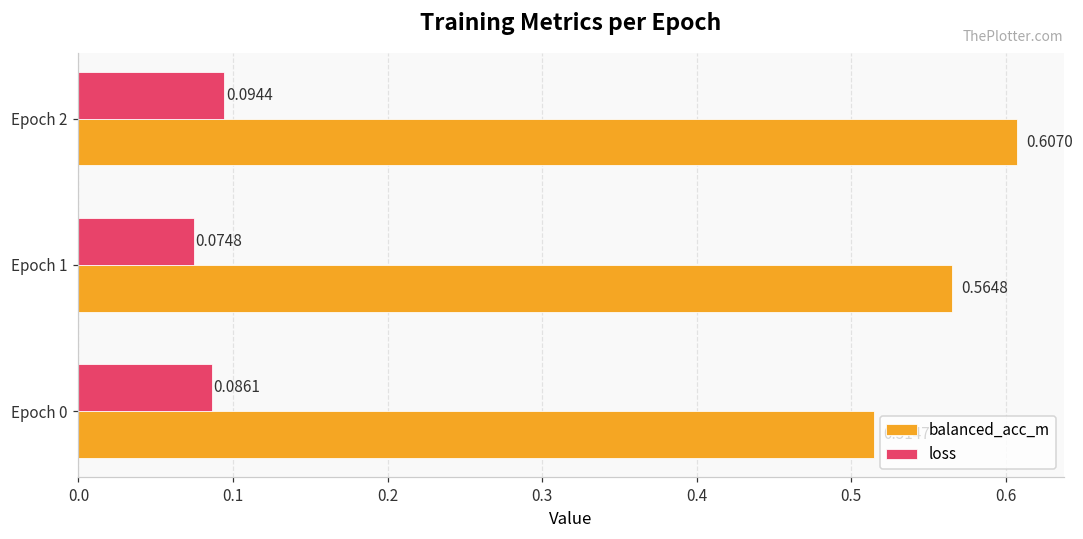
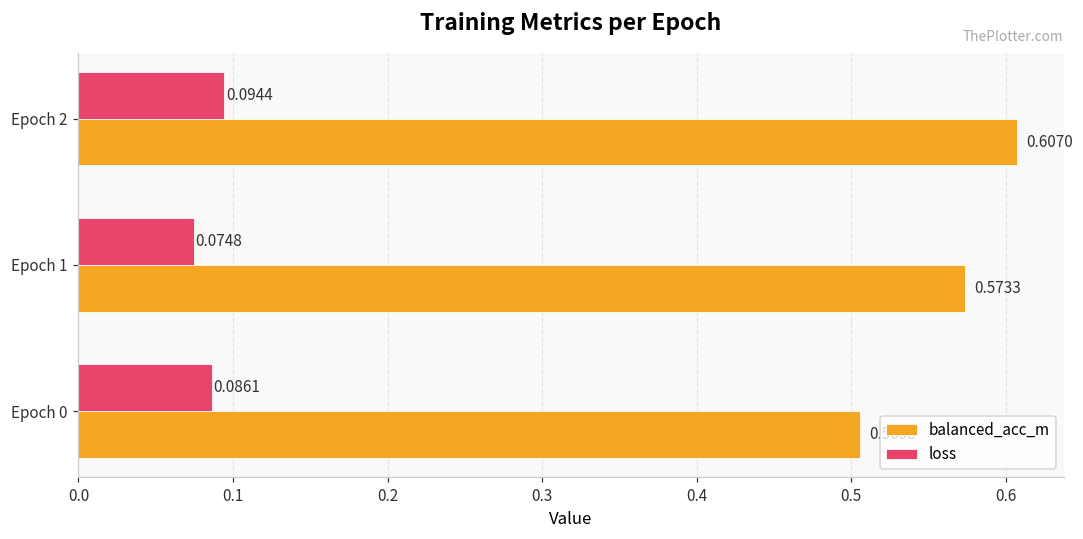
balanced_acc_m, Epoch 1: 0.5648 -> 0.5733
balanced_acc_m, Epoch 0: 0.515 -> 0.506
